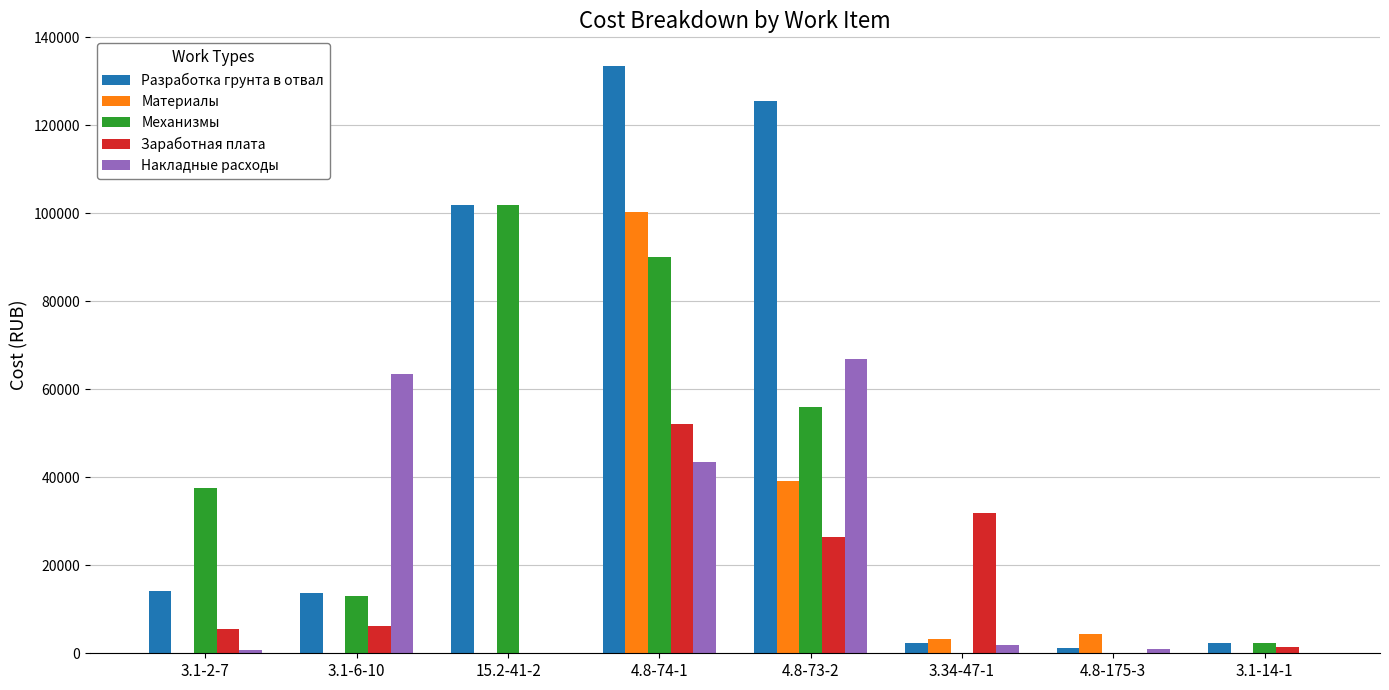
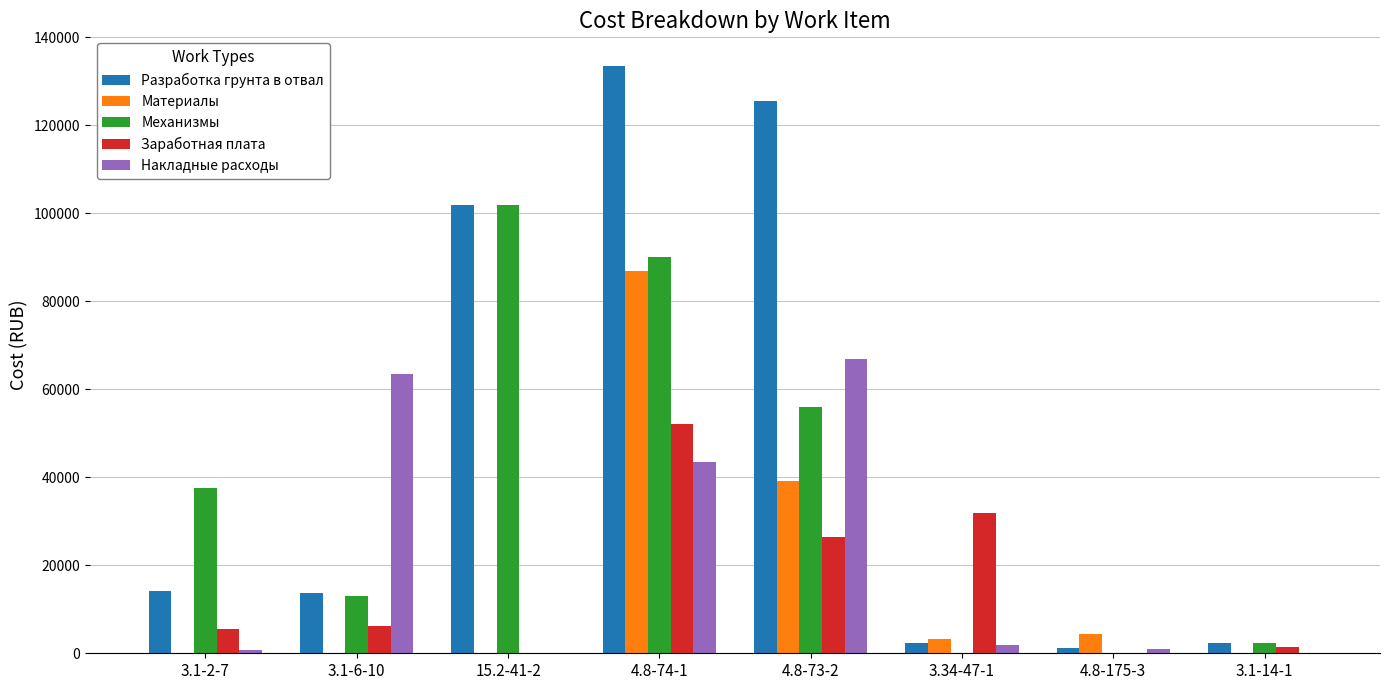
Материалы, 4.8-74-1: 100000 -> 87000
